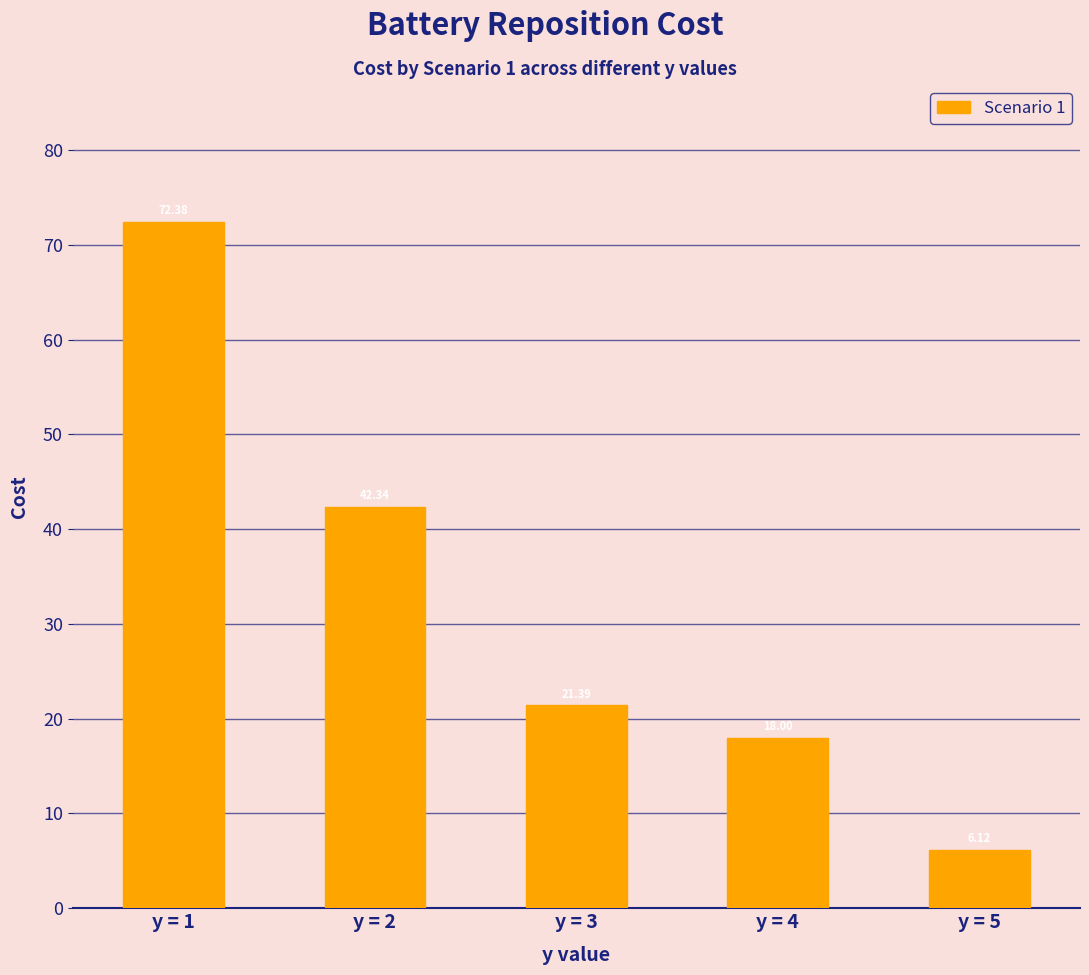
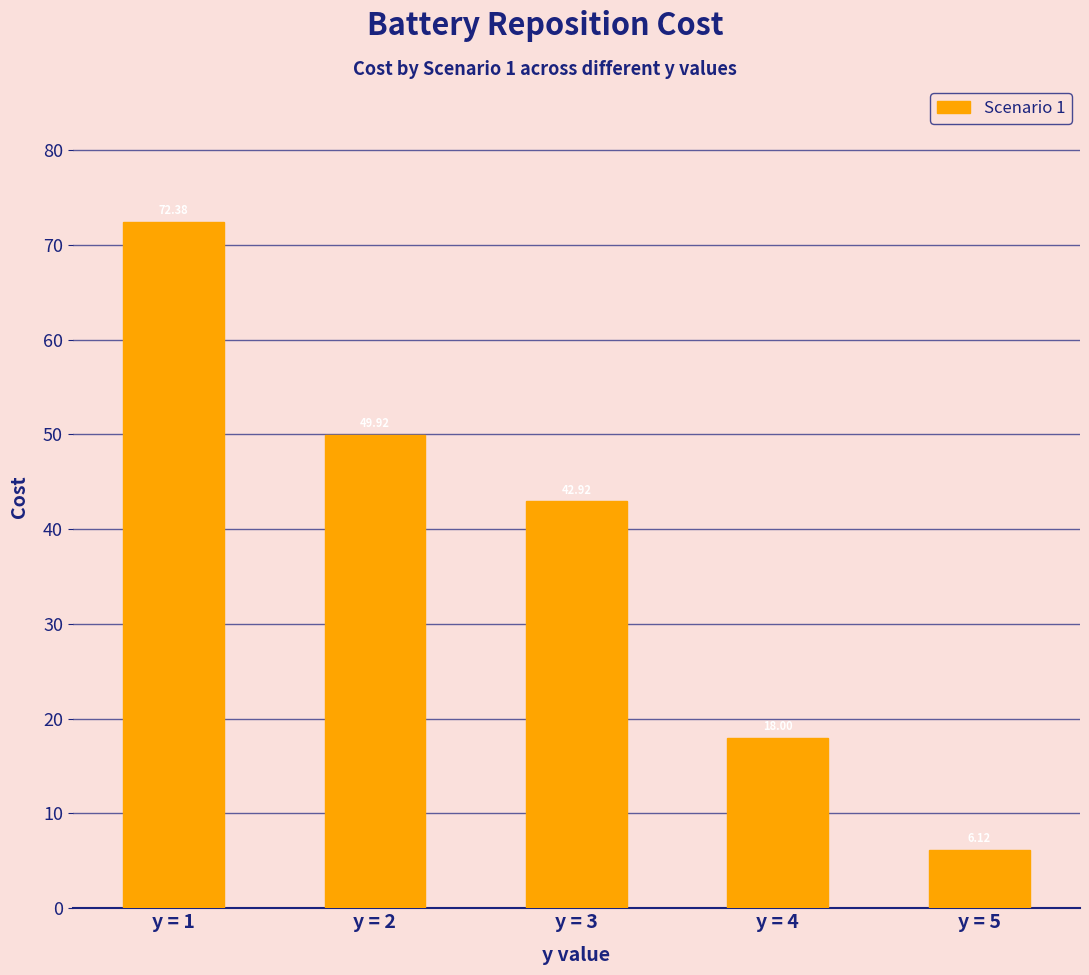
y = 2: 42 -> 50
y = 3: 21 -> 43
